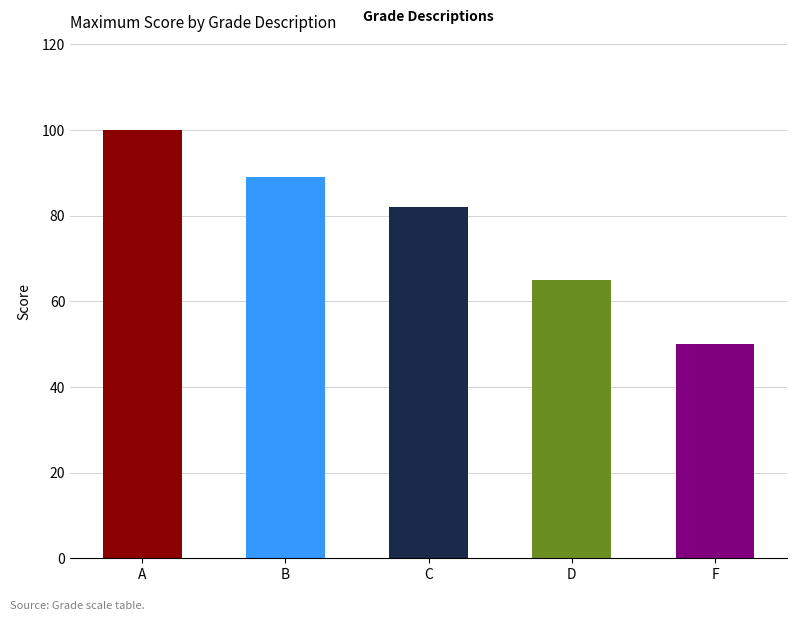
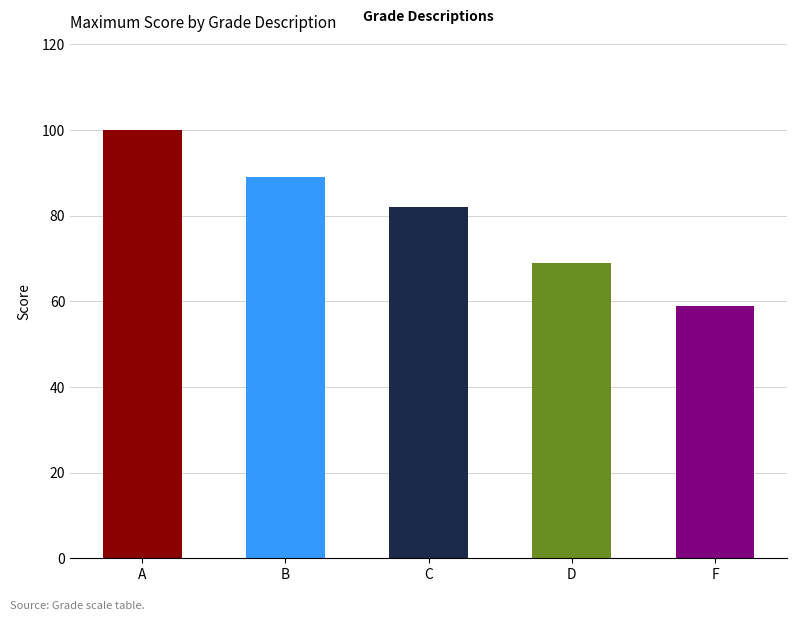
D: 65 -> 69
F: 50 -> 59
